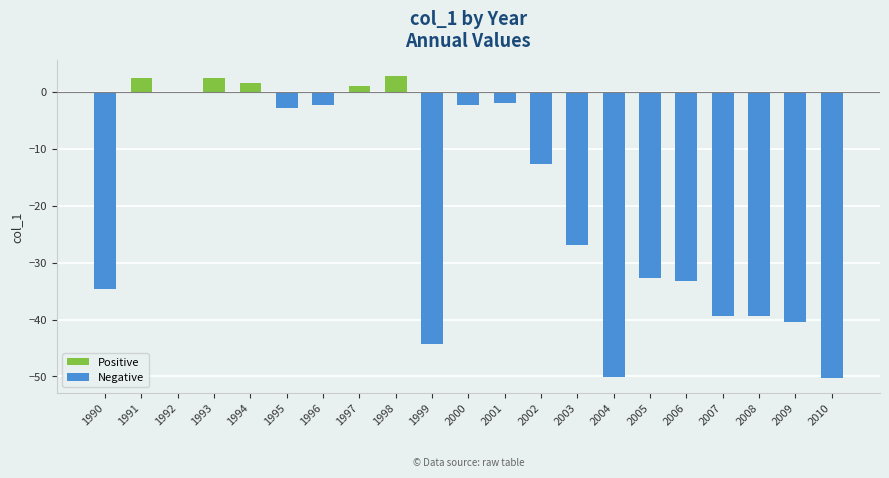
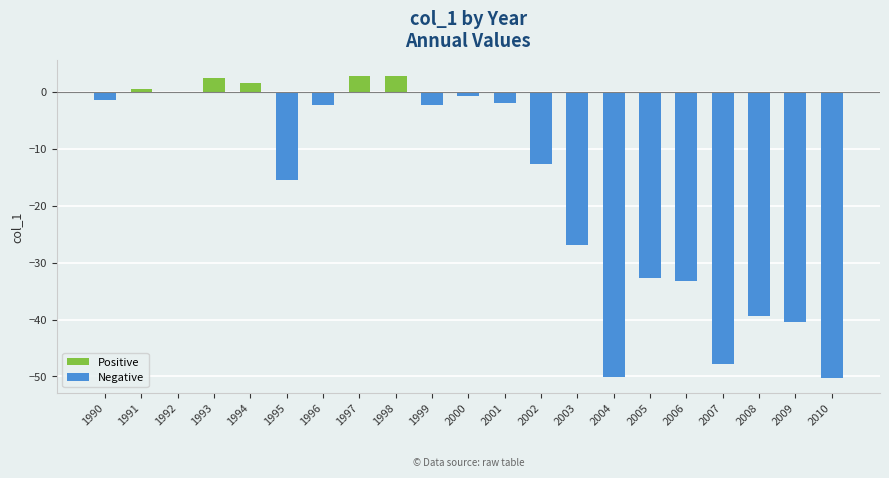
1990: -35 -> -1
1991: 2 -> 0
1995: -3 -> -16
1997: 1 -> 3
1999: -44 -> -2
2000: -2 -> -1
2007: -39 -> -48
